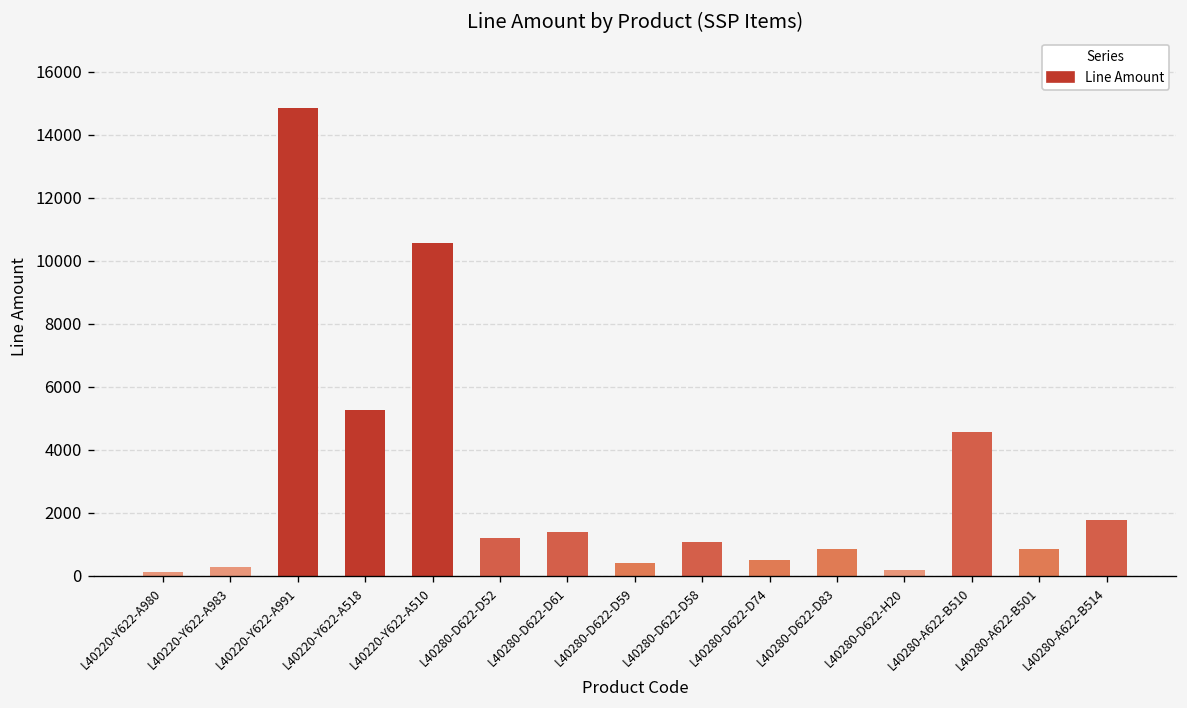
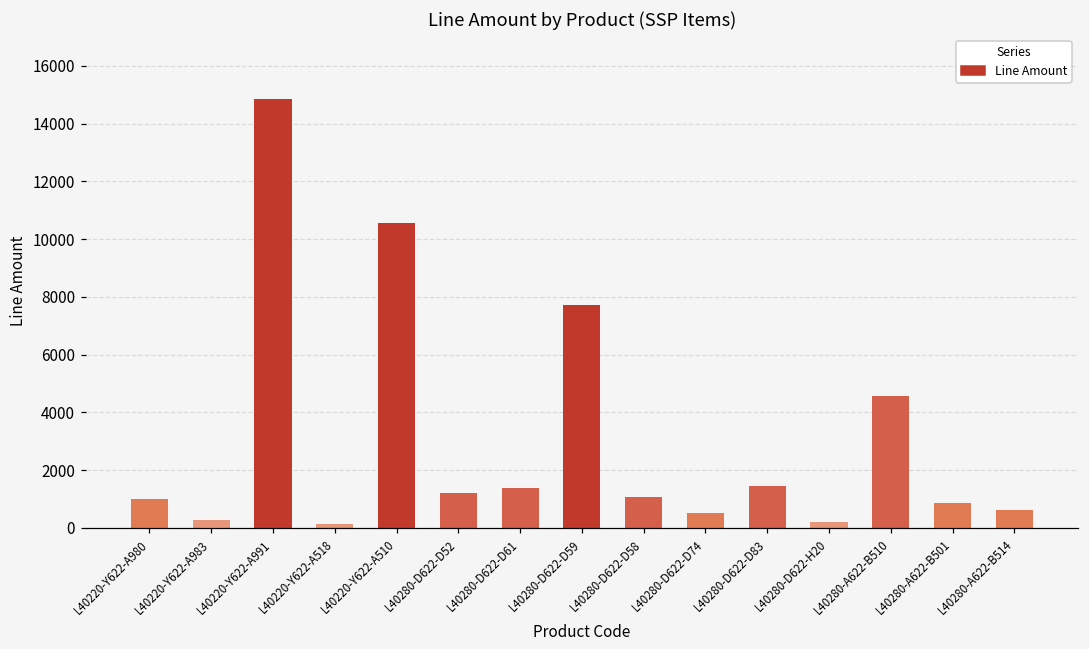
L40220-Y622-A980: 100 -> 1000
L40220-Y622-A518: 5300 -> 100
L40280-D622-D59: 400 -> 7700
L40280-D622-D83: 800 -> 1500
L40280-A622-B514: 1800 -> 600
